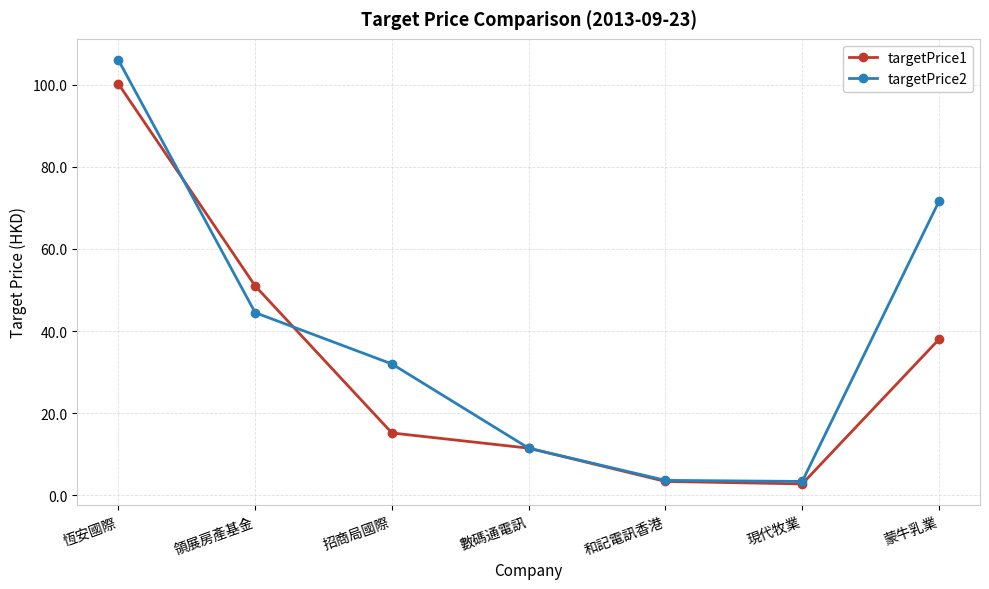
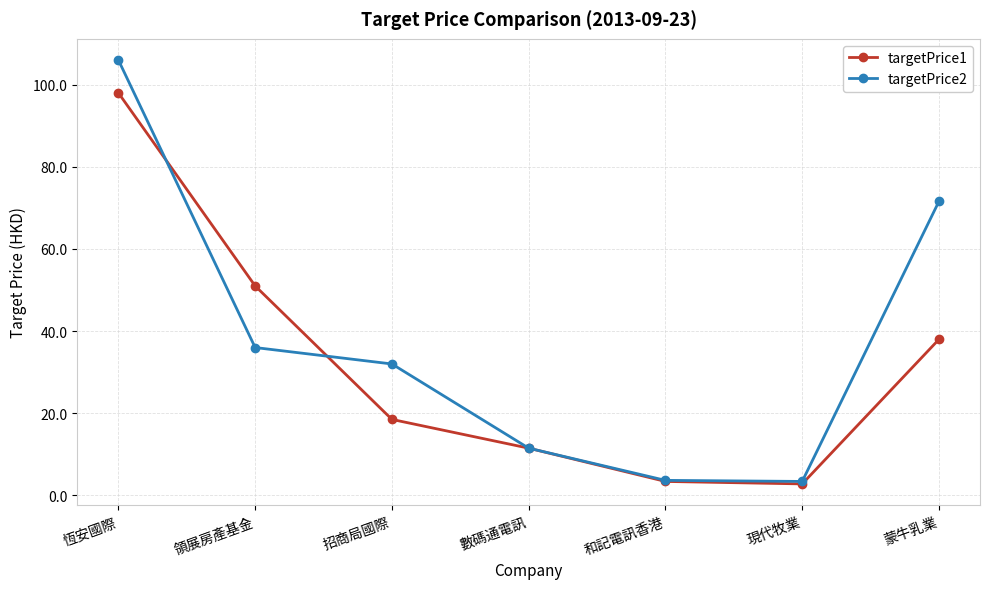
targetPrice1, 恆安國際: 100 -> 98
targetPrice2, 領展房產基金: 45 -> 36
targetPrice1, 招商局國際: 15 -> 19
